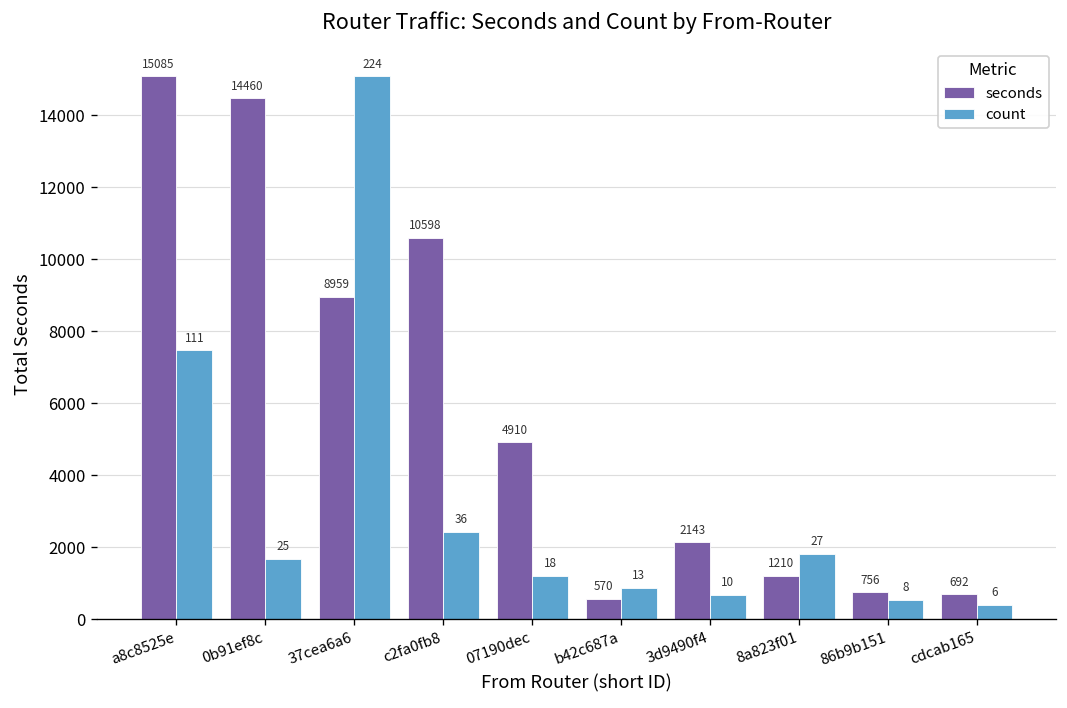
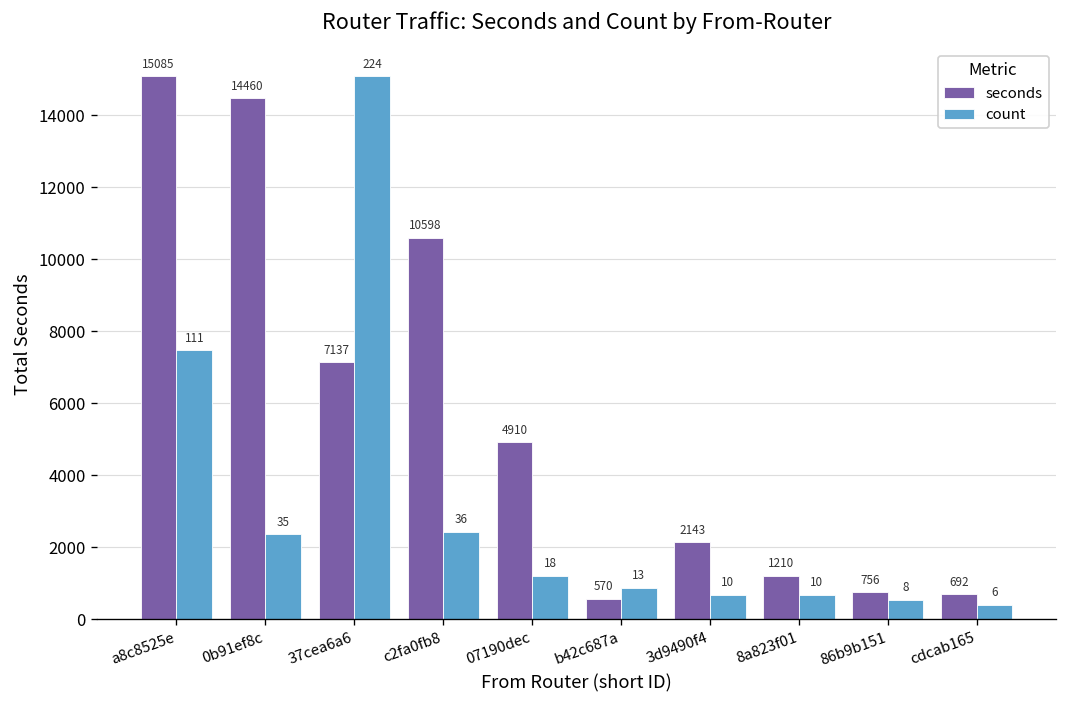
count, 0b91ef8c: 25 -> 35
seconds, 37cea6a6: 8959 -> 7137
count, 8a823f01: 27 -> 10
